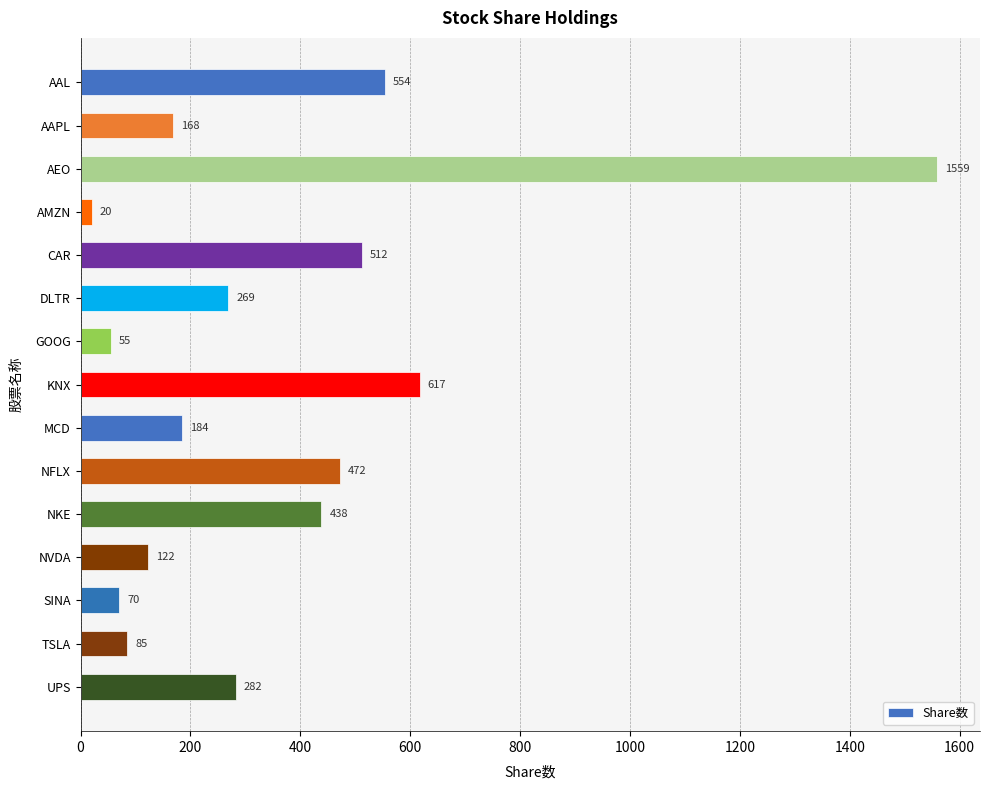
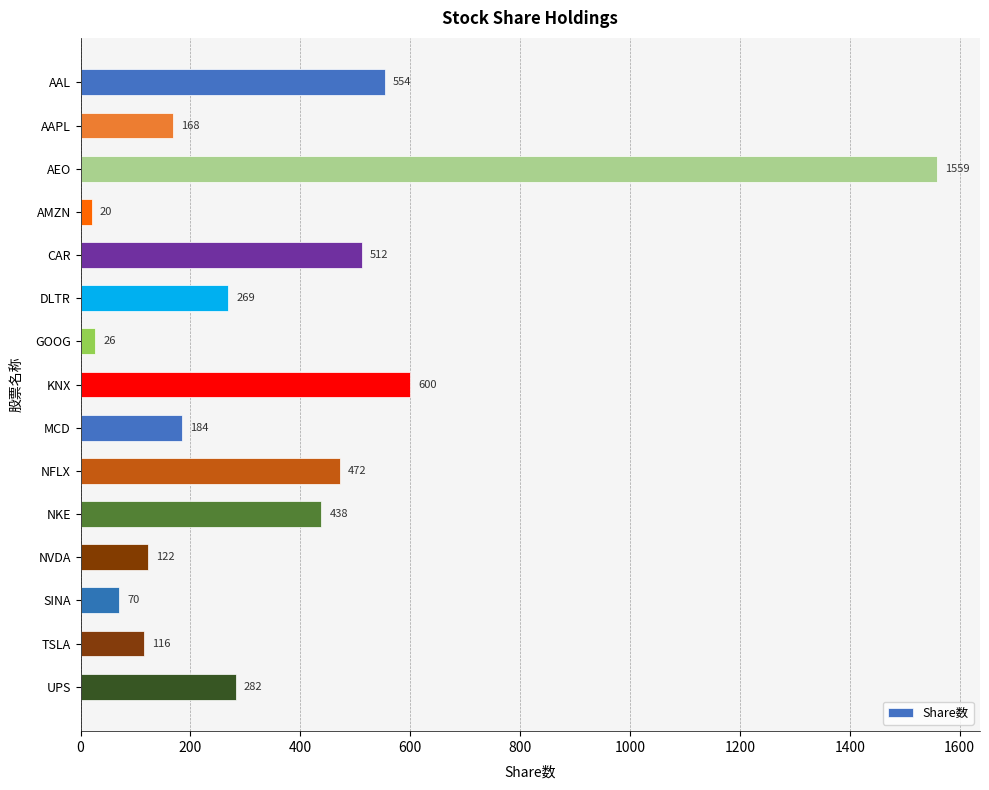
GOOG: 55 -> 26
KNX: 617 -> 600
TSLA: 85 -> 116
